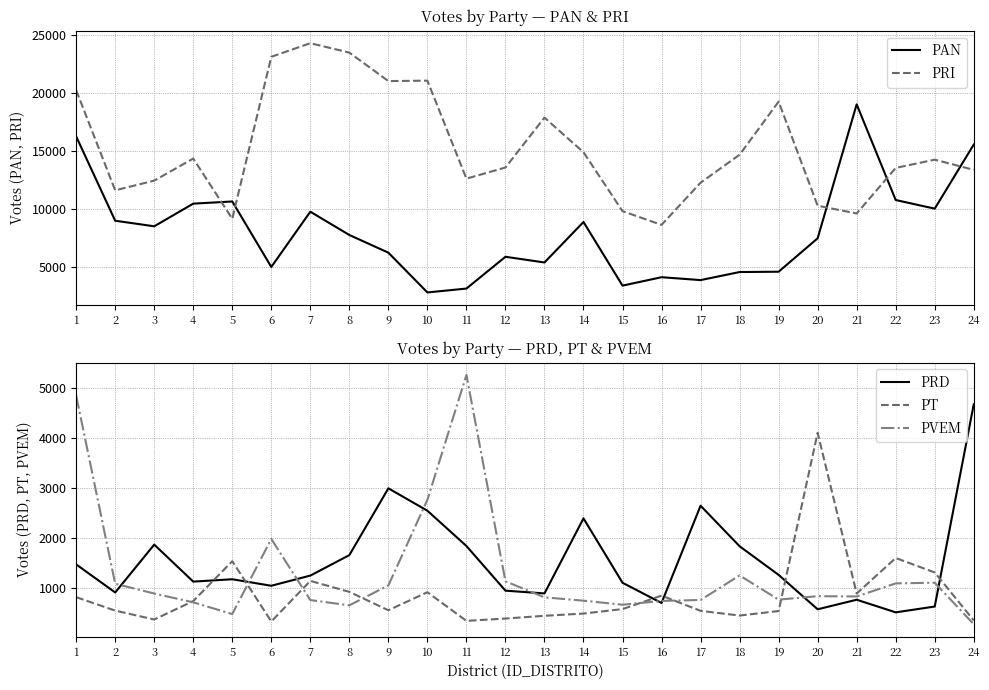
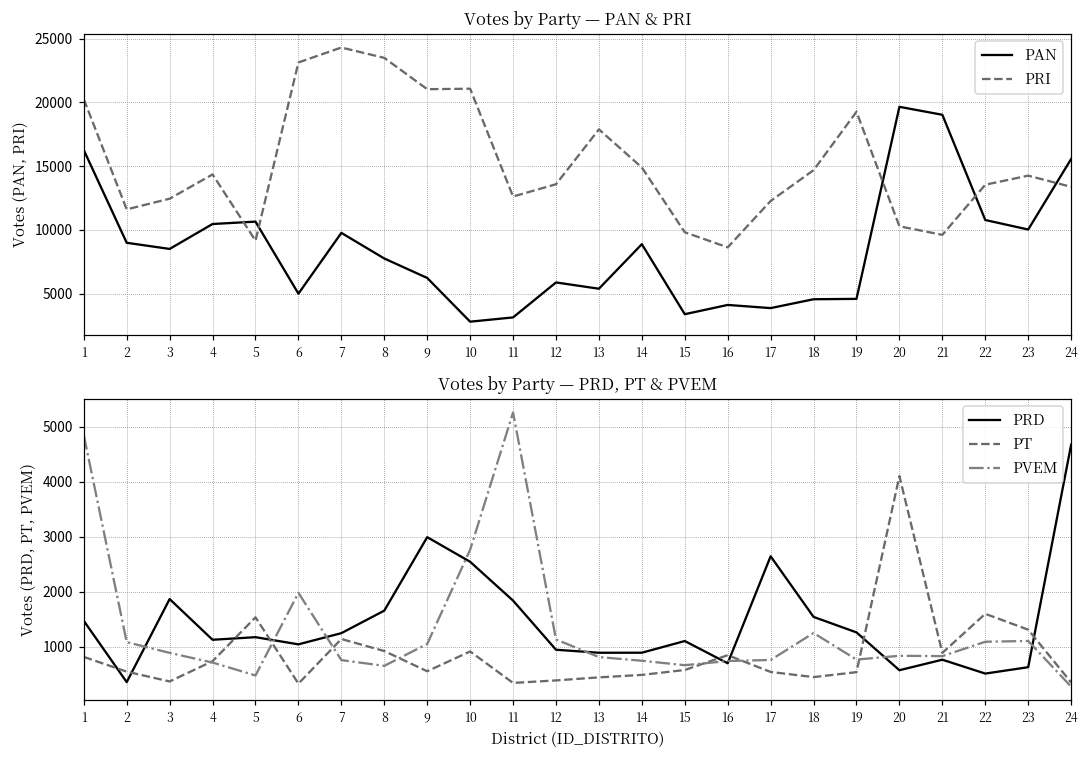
Votes by Party — PAN & PRI, PAN, 20: 7500 -> 19700
Votes by Party — PRD, PT & PVEM, PRD, 2: 900 -> 400
Votes by Party — PRD, PT & PVEM, PRD, 14: 2400 -> 900
Votes by Party — PRD, PT & PVEM, PRD, 18: 1800 -> 1500
